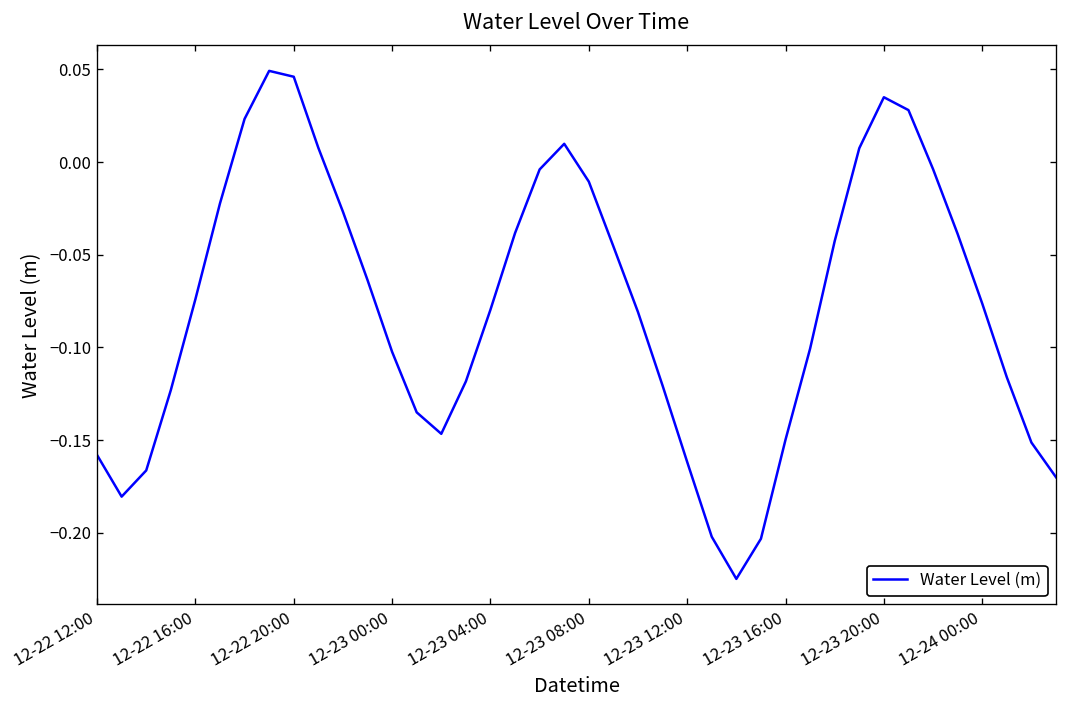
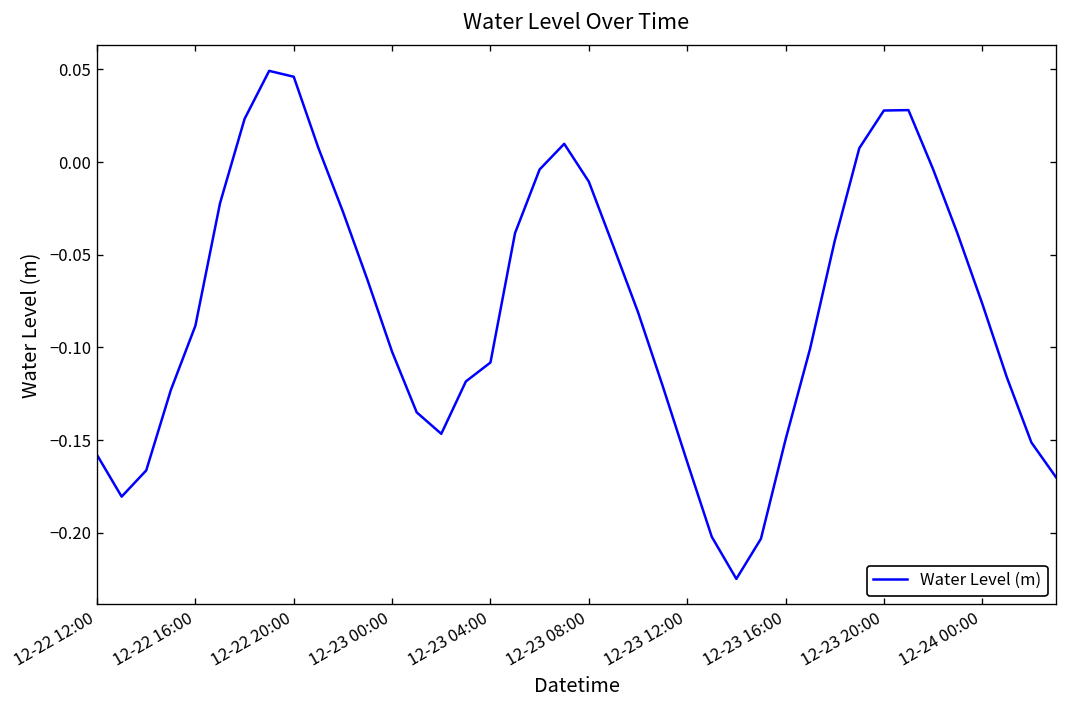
12-22 16:00: -0.074 -> -0.088
12-23 04:00: -0.080 -> -0.108
12-23 20:00: 0.035 -> 0.028
